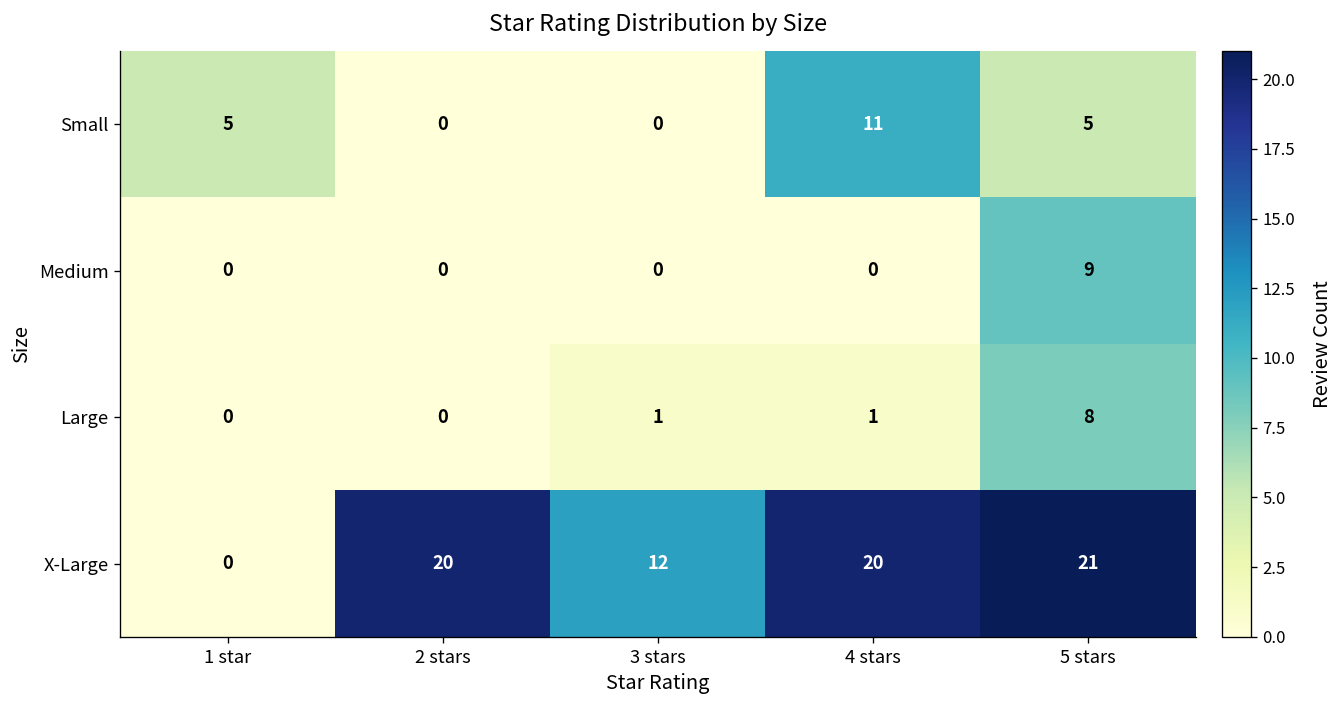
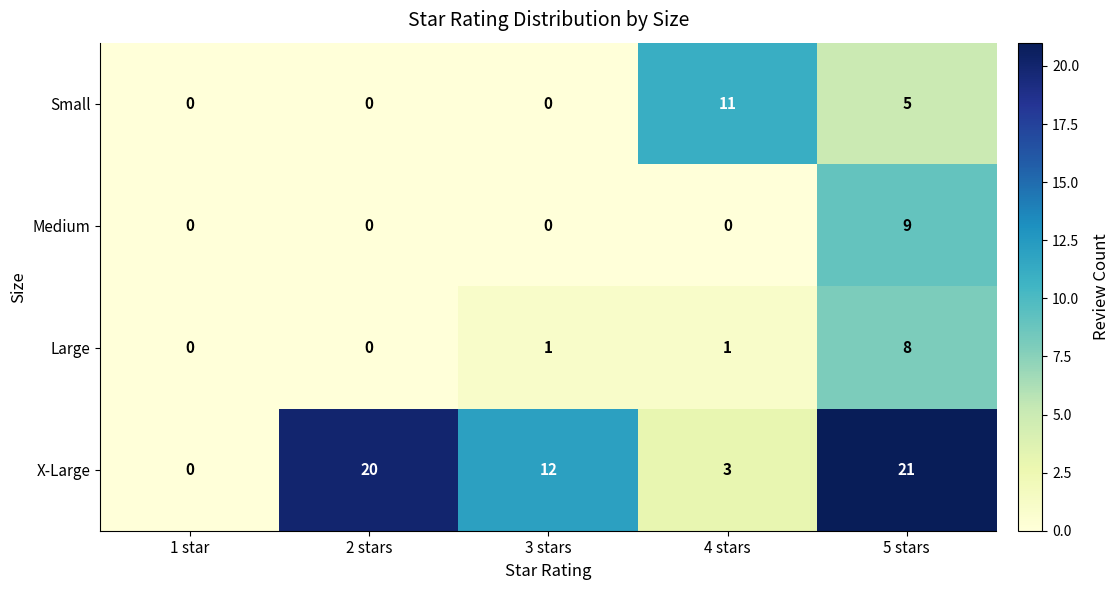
Small, 1 star: 5 -> 0
X-Large, 4 stars: 20 -> 3
